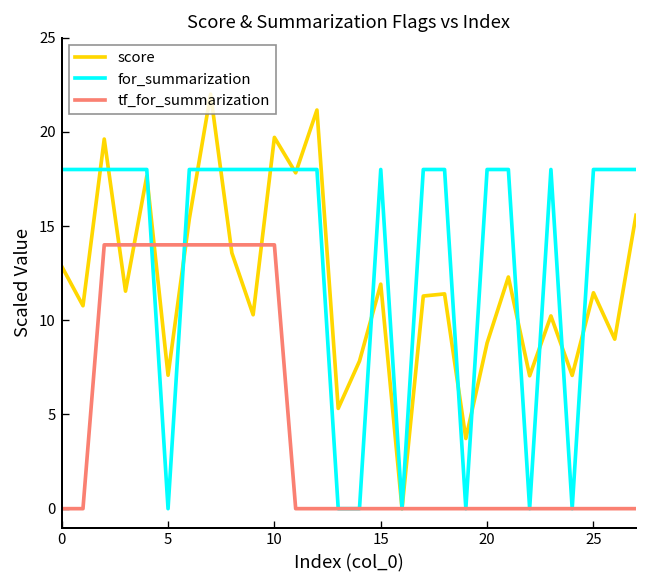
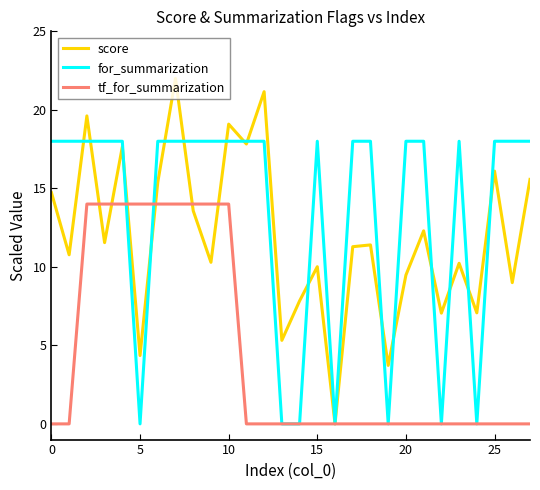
score, 0: 12.9 -> 14.7
score, 5: 7.1 -> 4.4
score, 10: 19.7 -> 19.1
score, 15: 11.9 -> 10.0
score, 20: 8.8 -> 9.5
score, 25: 11.5 -> 16.1
